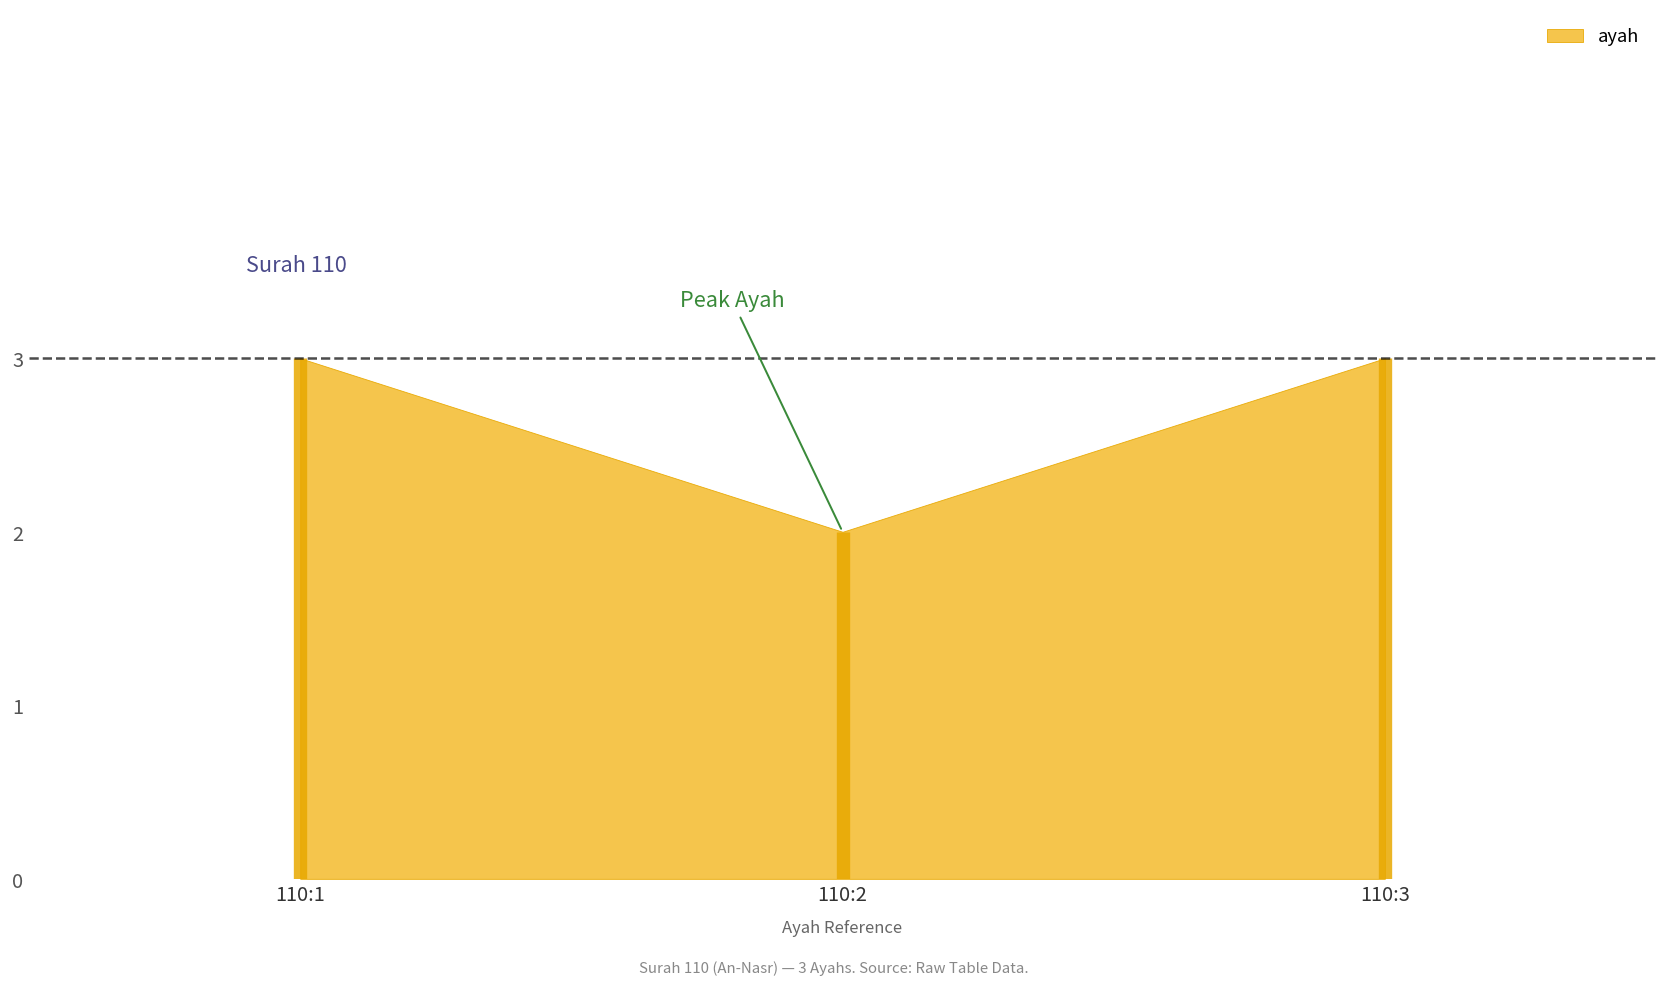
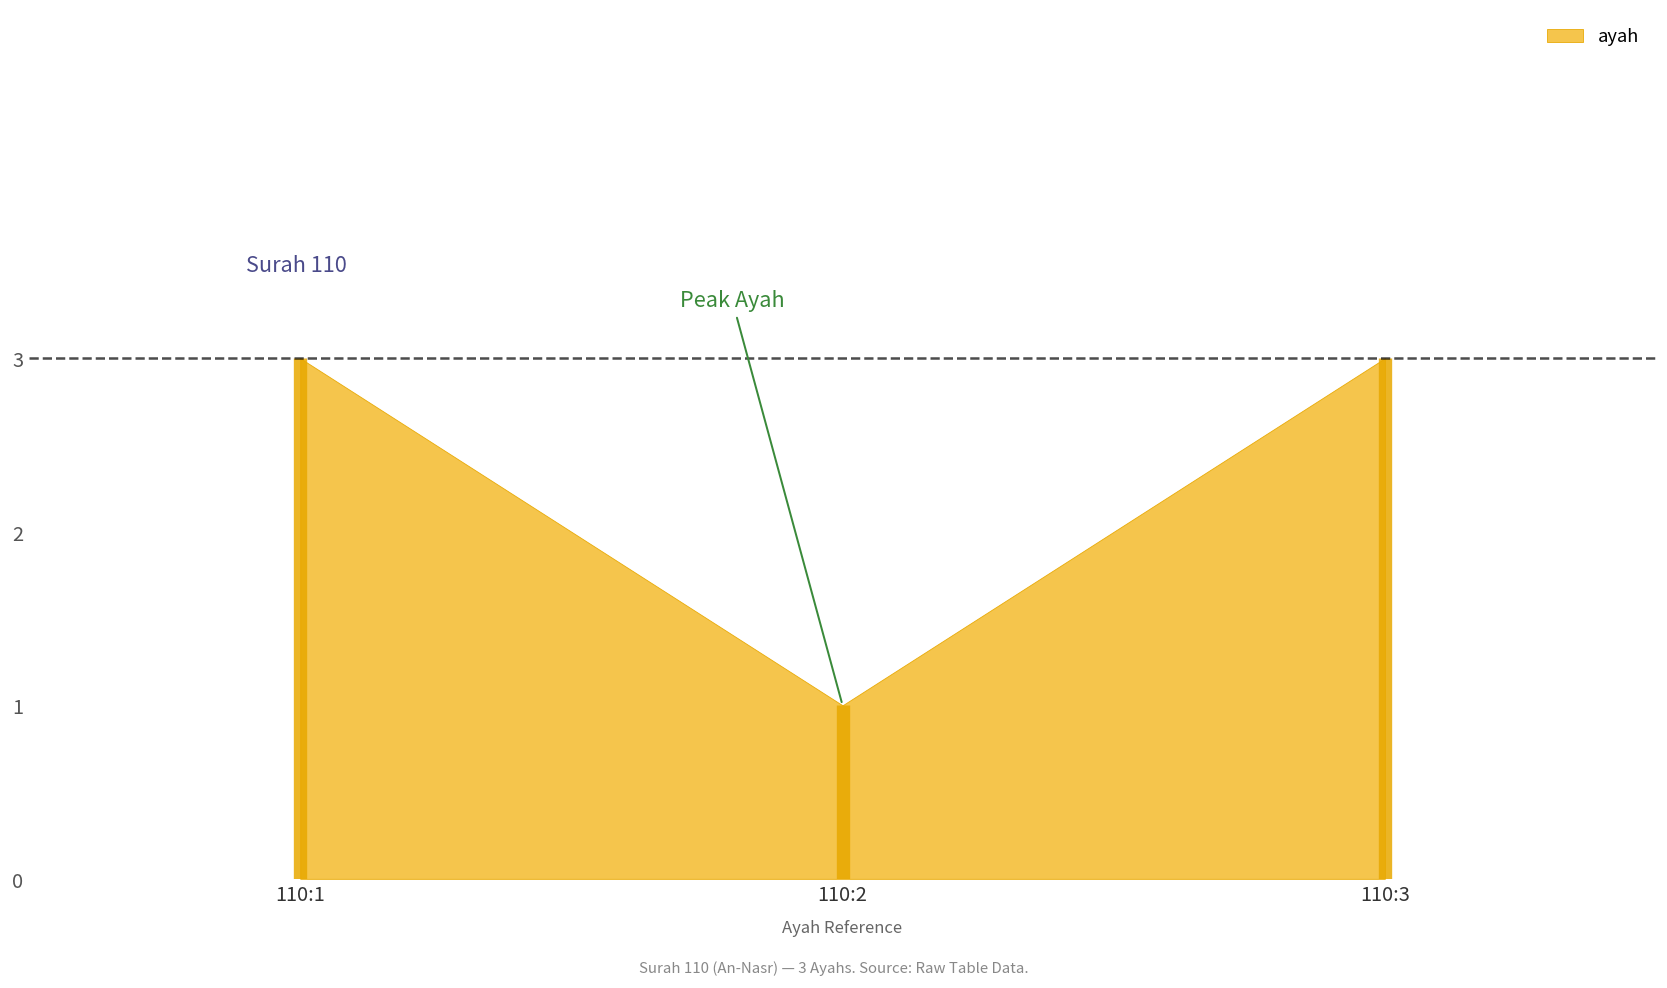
110:2: 2 -> 1
